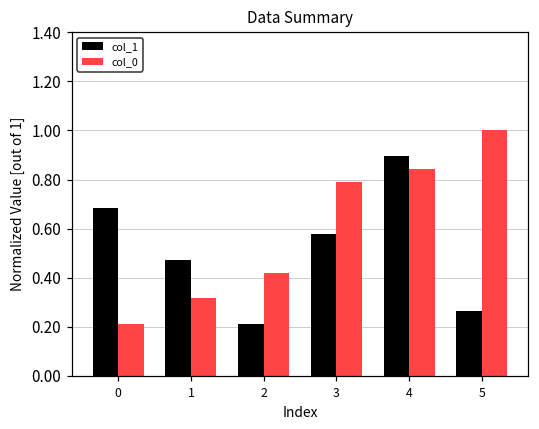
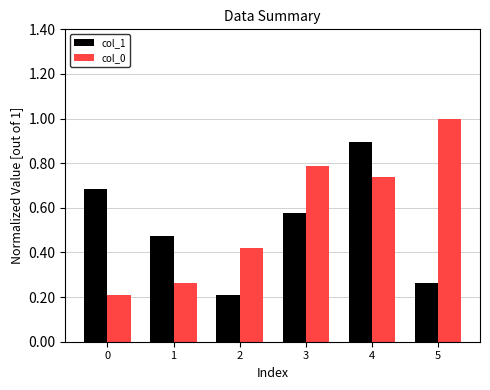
col_0, 1: 0.32 -> 0.26
col_0, 4: 0.84 -> 0.74
